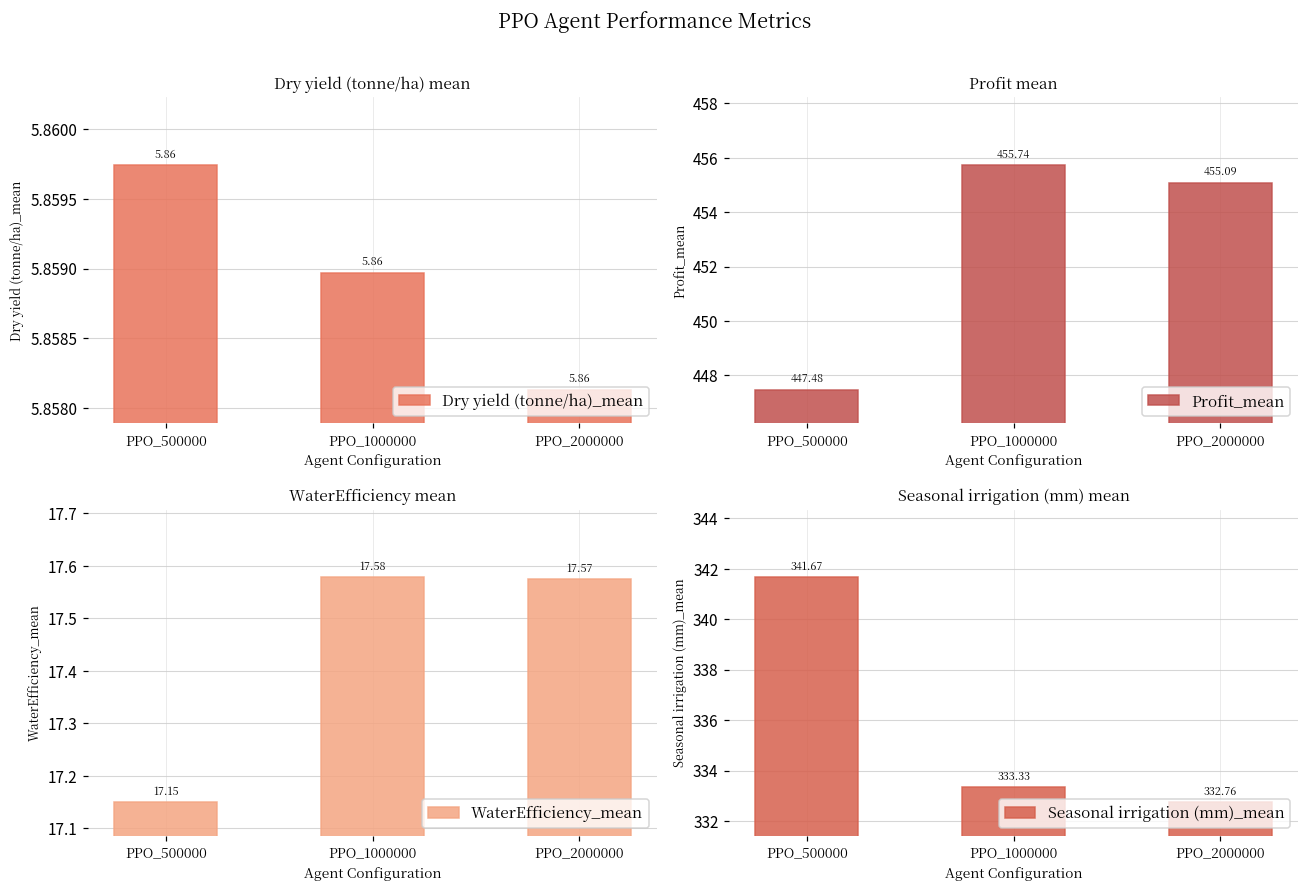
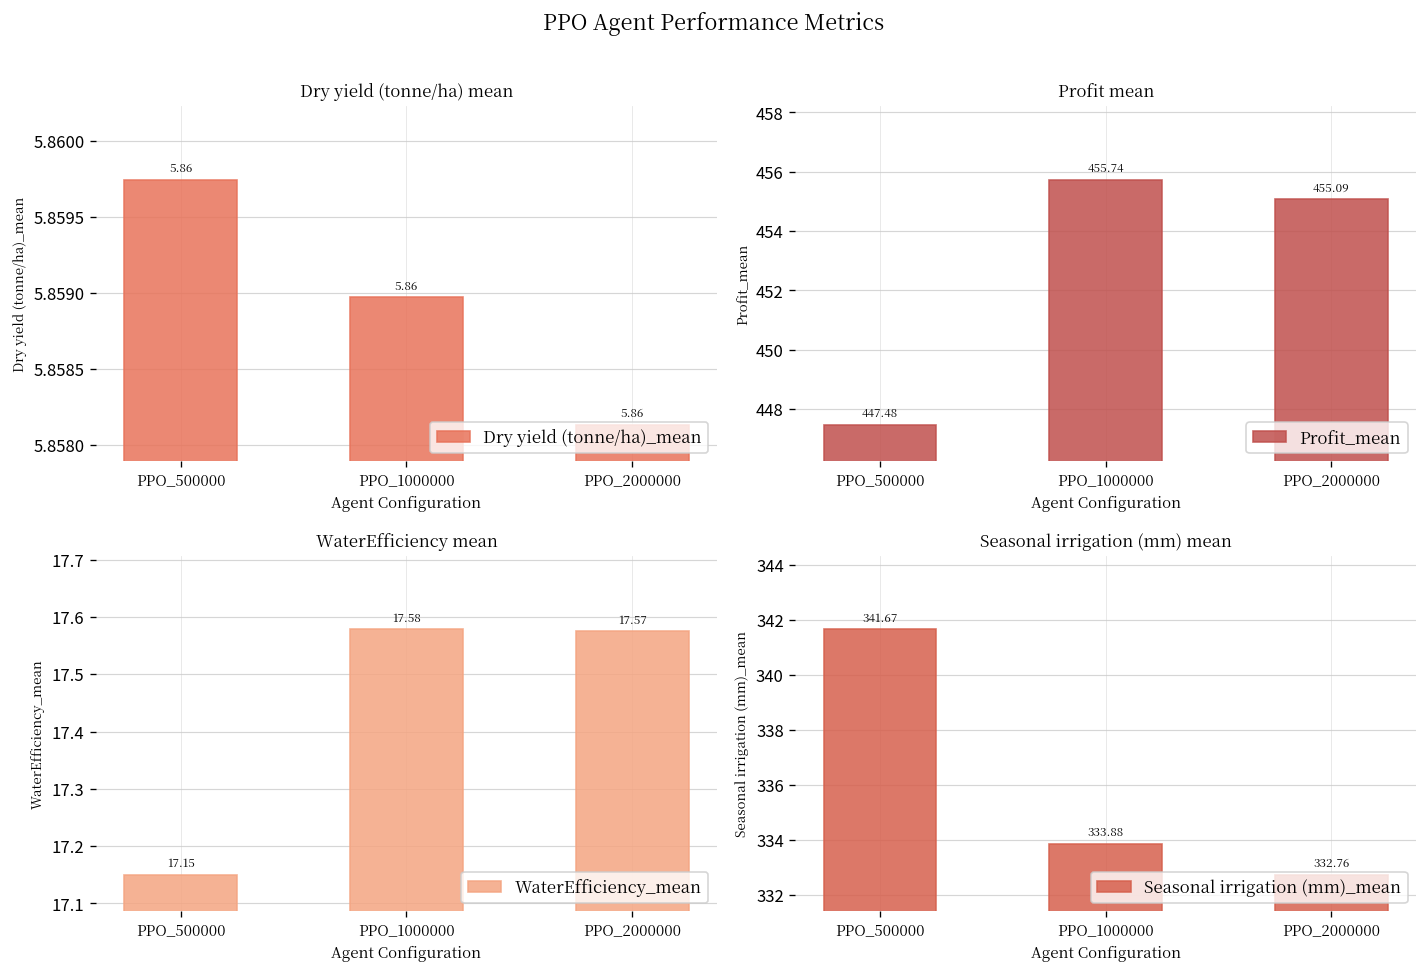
Seasonal irrigation (mm) mean, PPO_1000000: 333.33 -> 333.88
